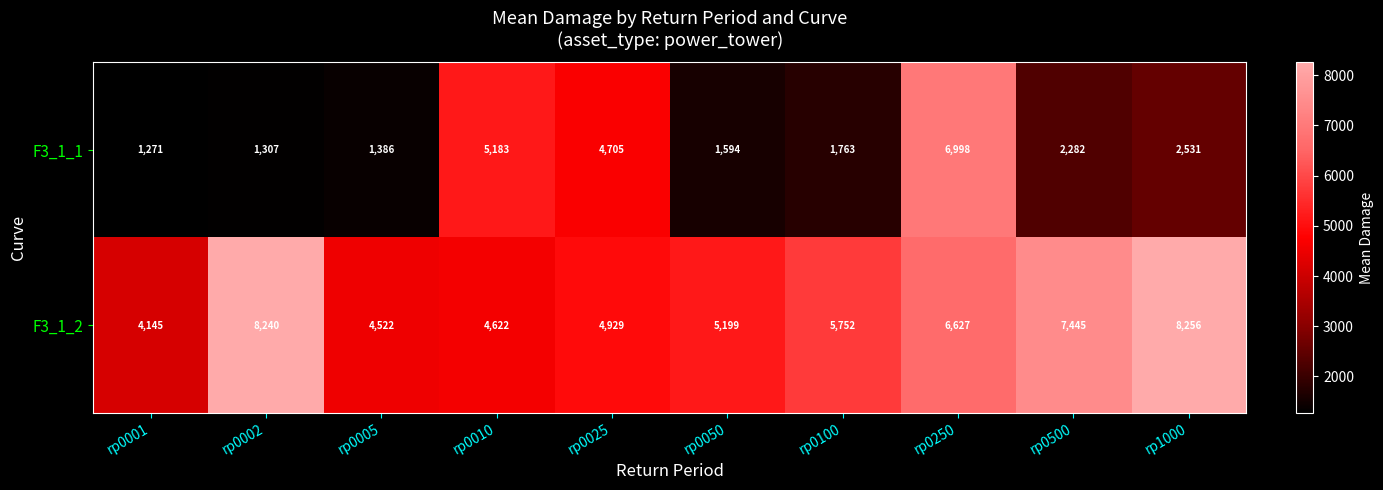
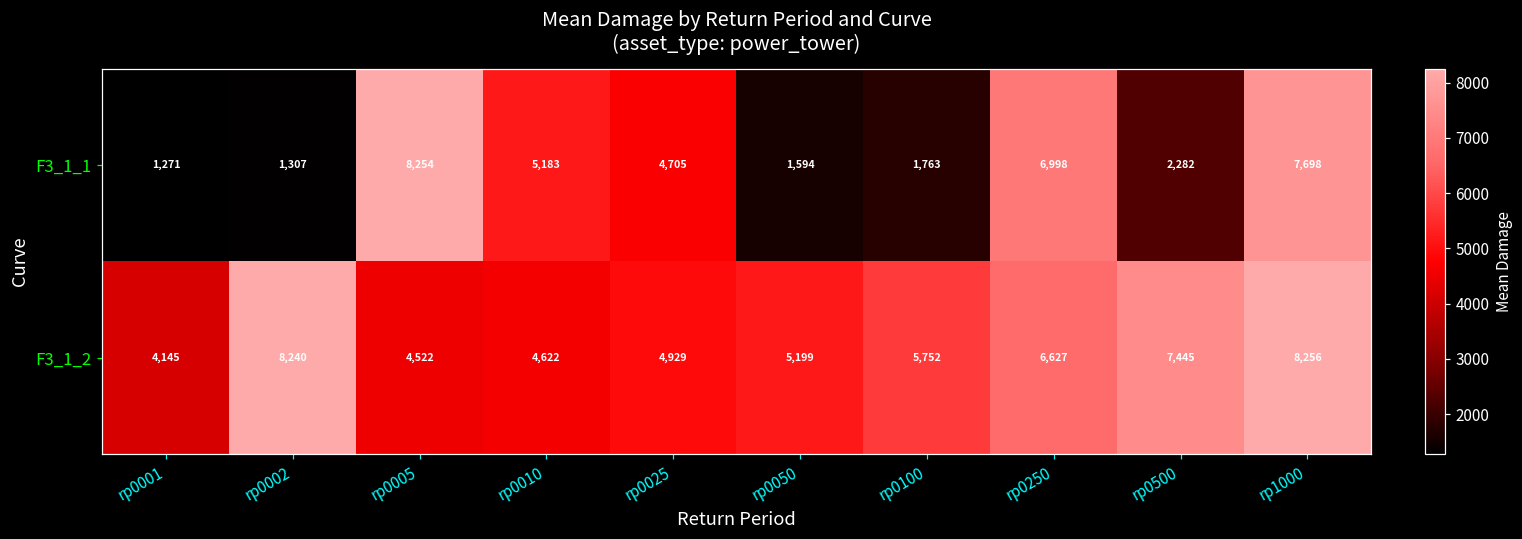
F3_1_1, rp0005: 1,386 -> 8,254
F3_1_1, rp1000: 2,531 -> 7,698
